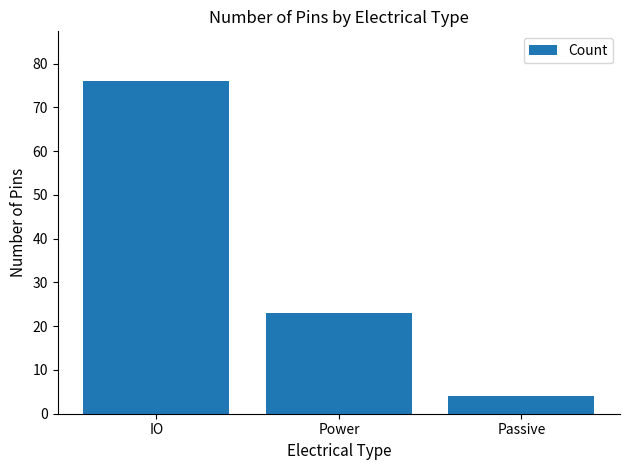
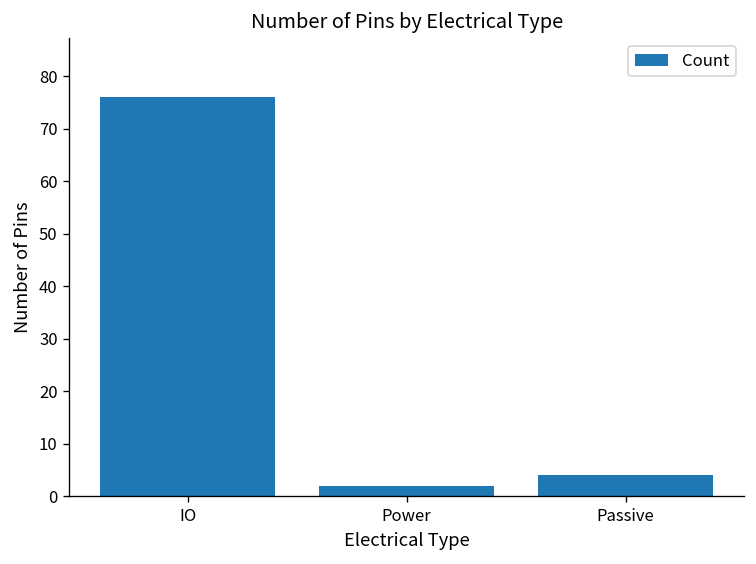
Power: 23 -> 2
